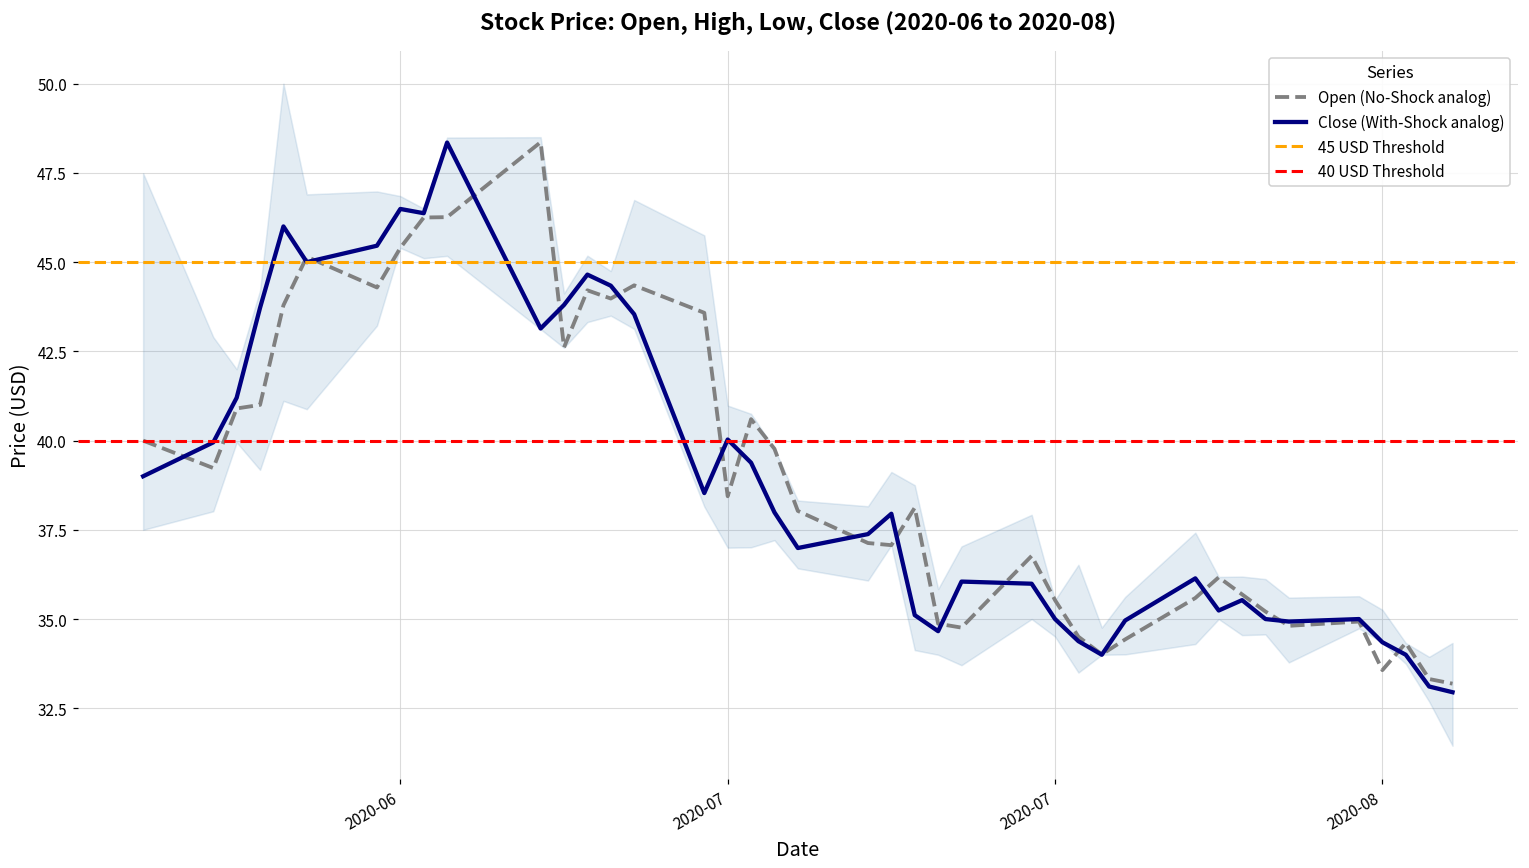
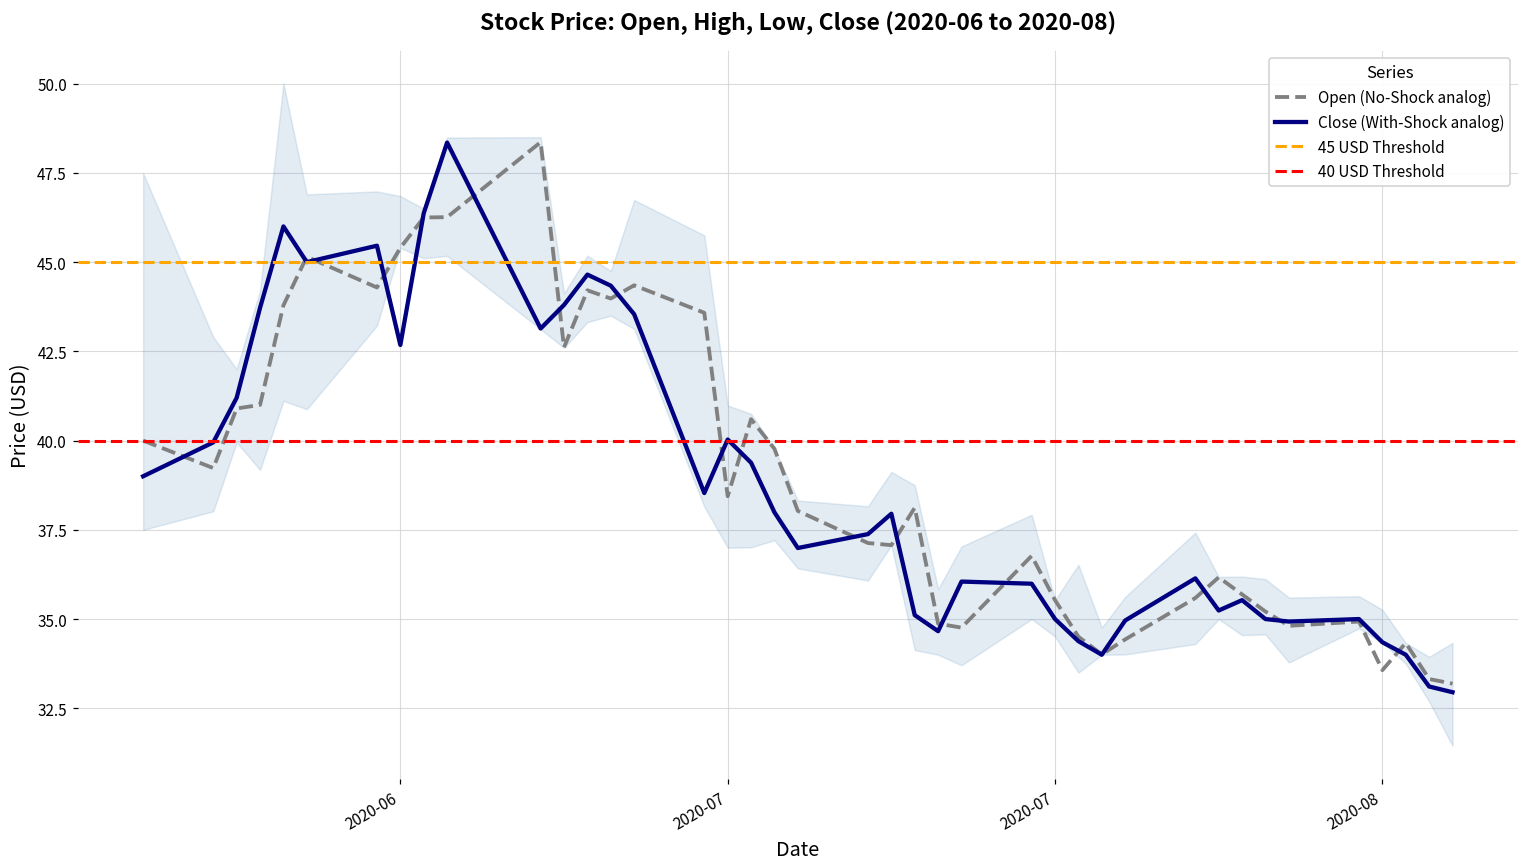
Close (With-Shock analog), 2020-06: 46.5 -> 42.7
